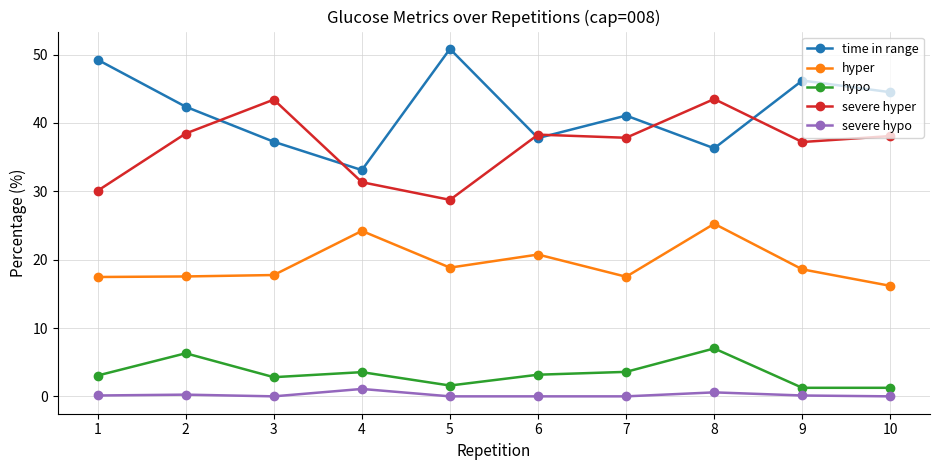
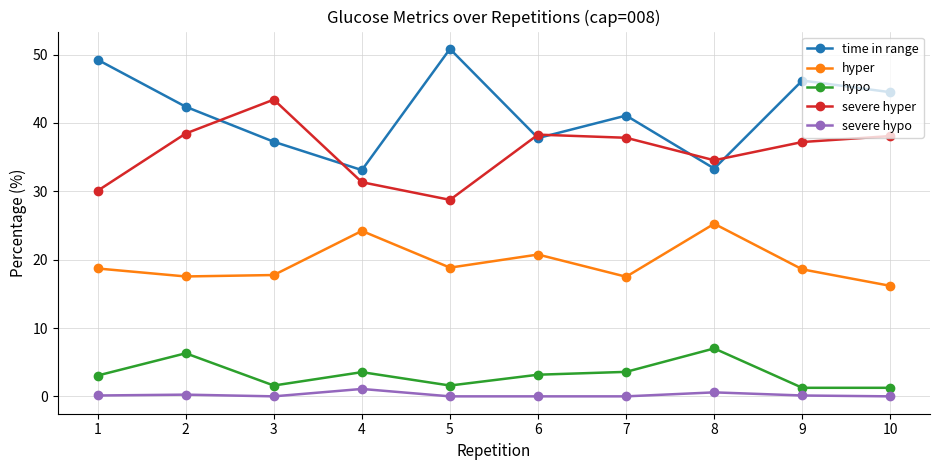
hyper, 1: 17 -> 19
hypo, 3: 3 -> 2
time in range, 8: 36 -> 33
severe hyper, 8: 44 -> 35
